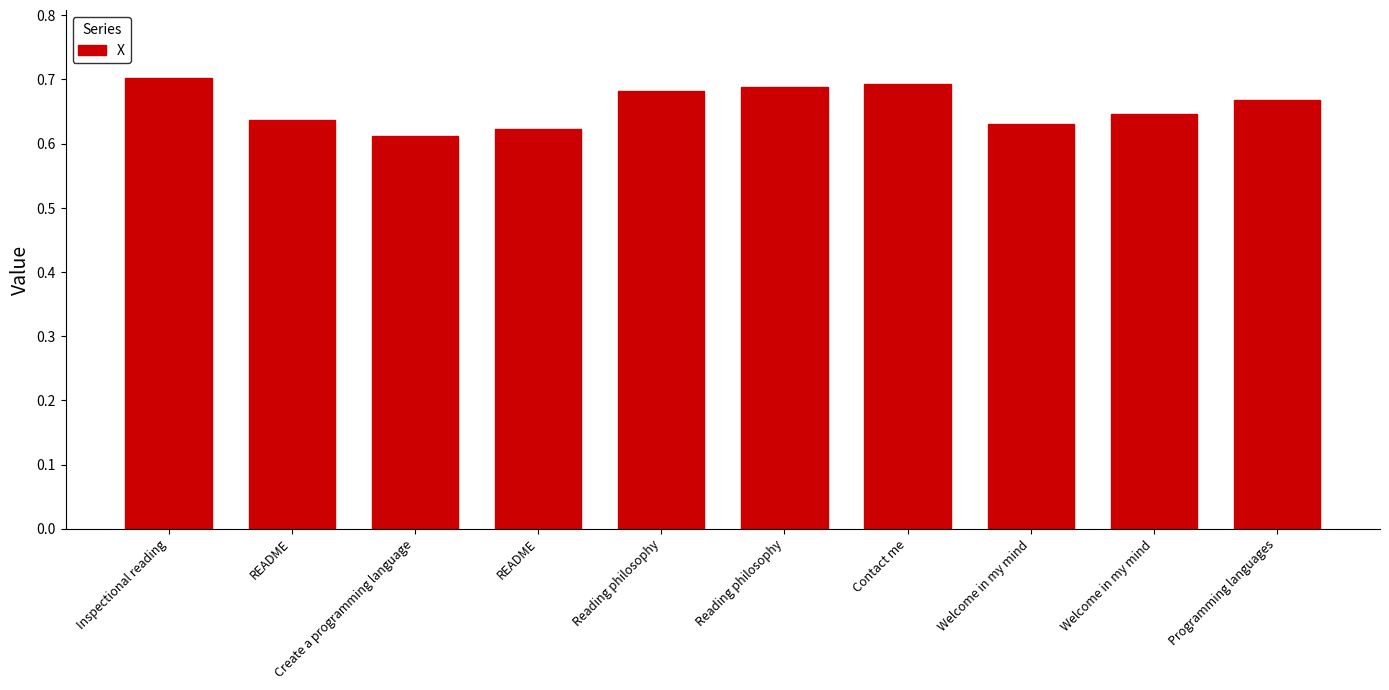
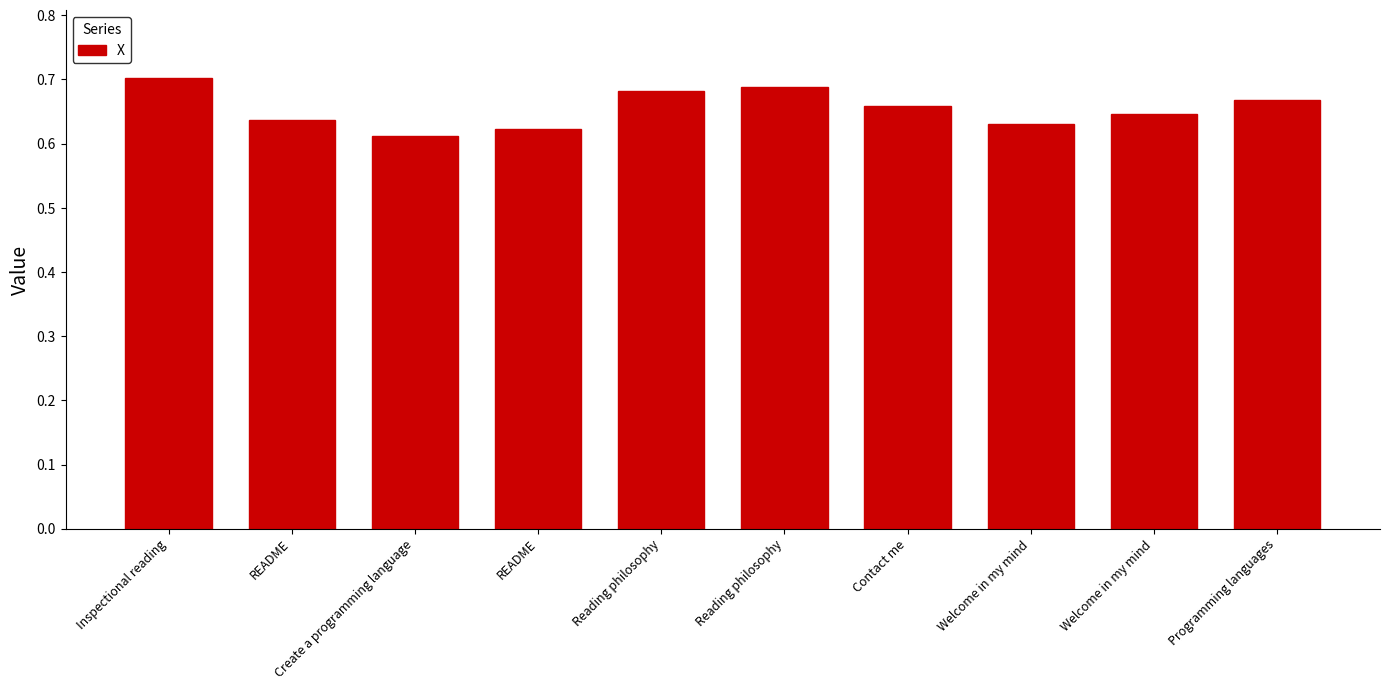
Contact me: 0.69 -> 0.66
